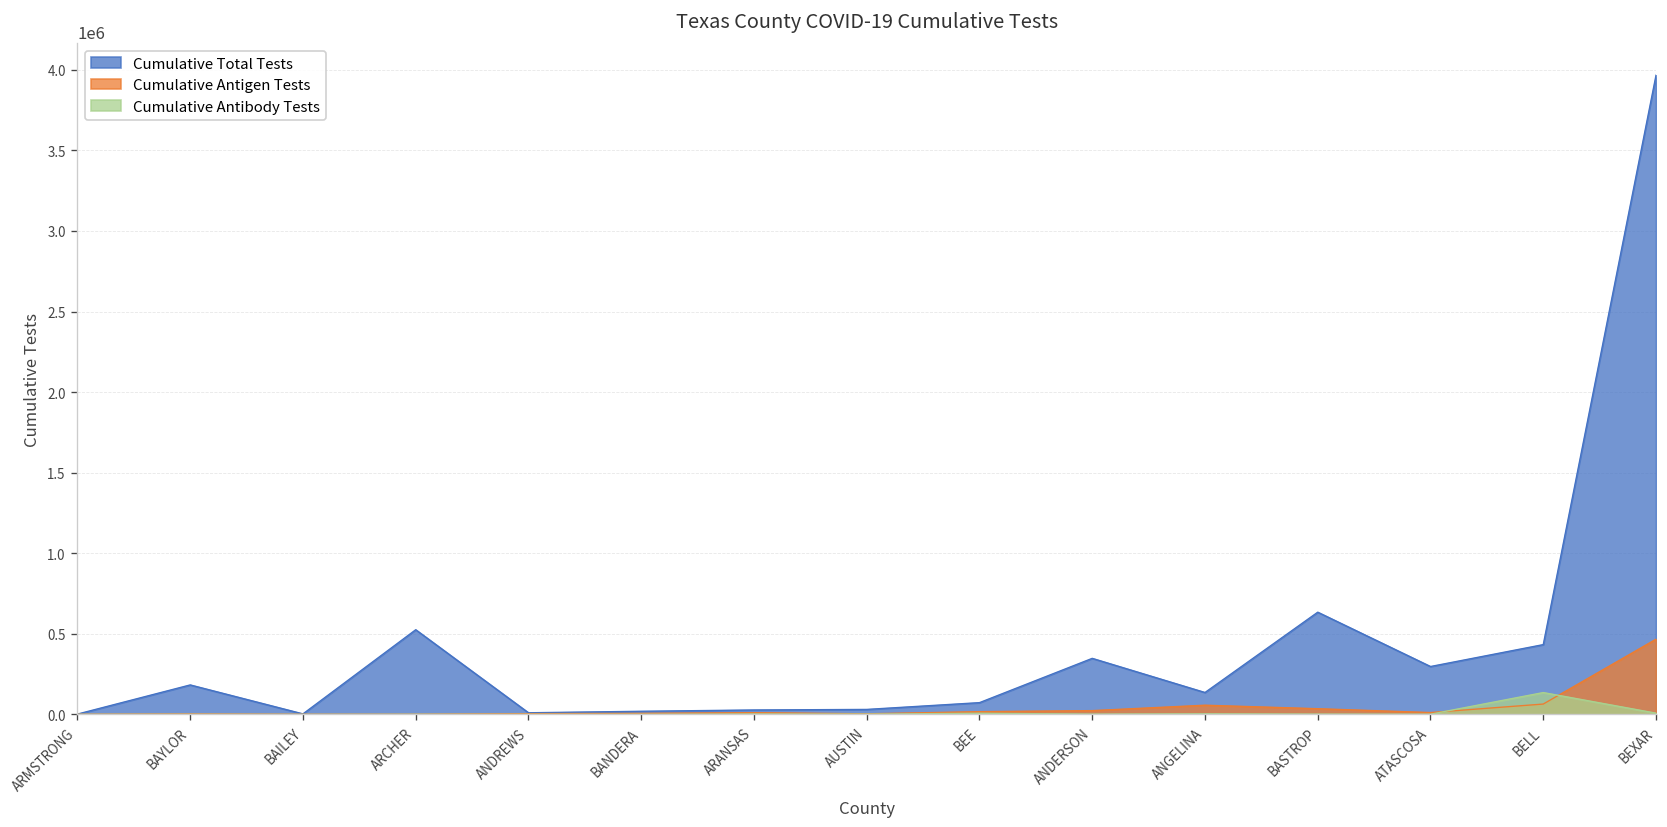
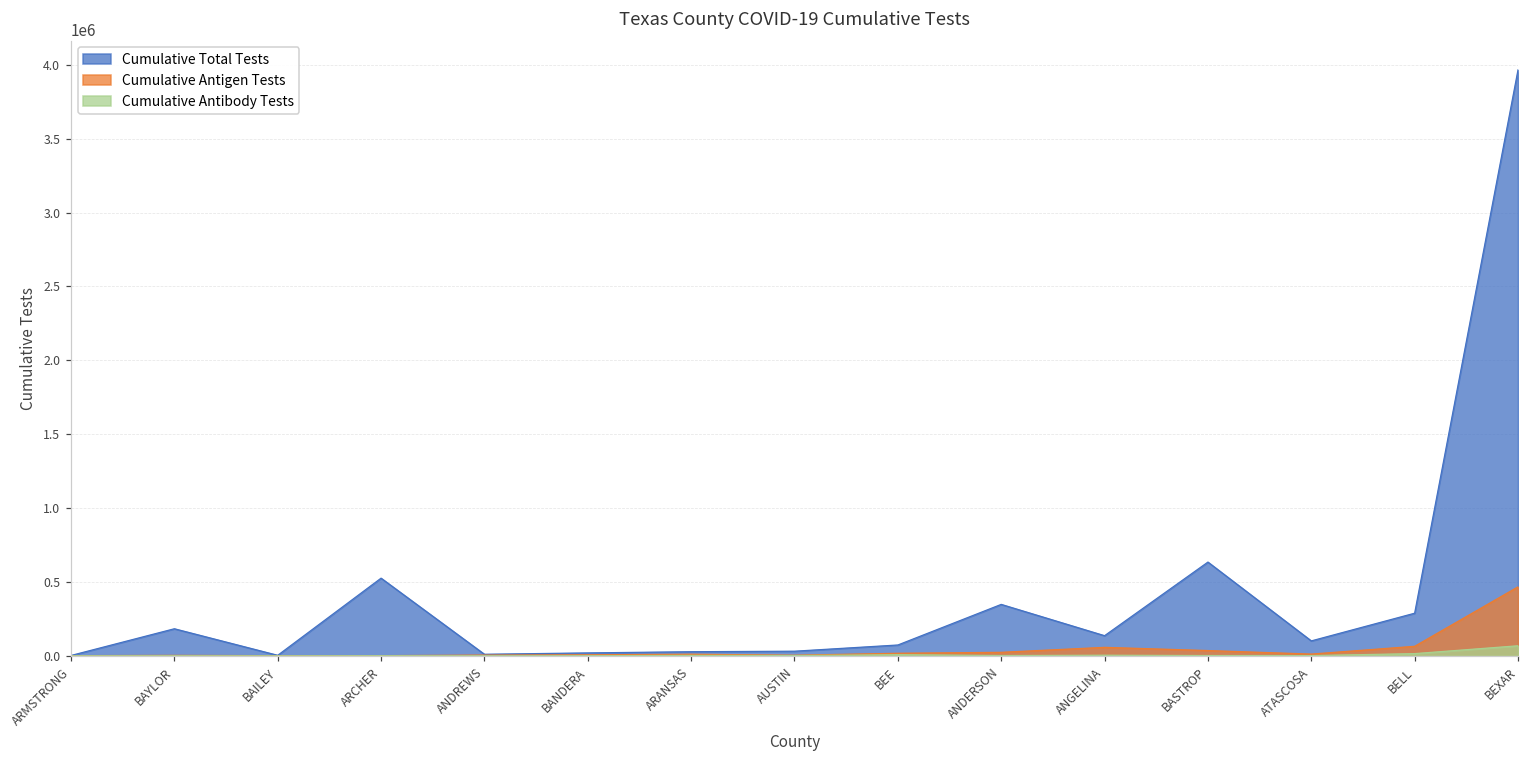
Cumulative Total Tests, ATASCOSA: 300000 -> 100000
Cumulative Total Tests, BELL: 430000 -> 290000
Cumulative Antibody Tests, BELL: 140000 -> 10000
Cumulative Antibody Tests, BEXAR: 10000 -> 70000
